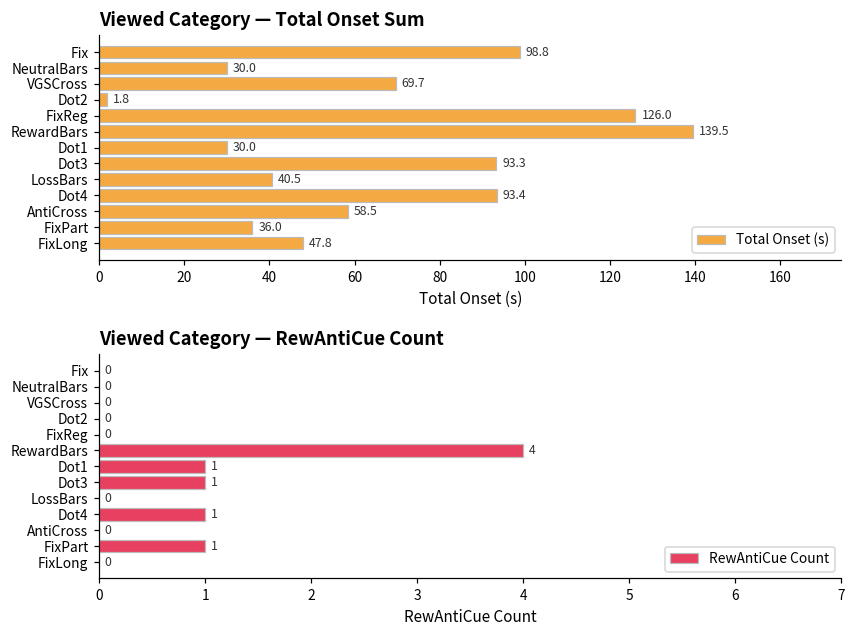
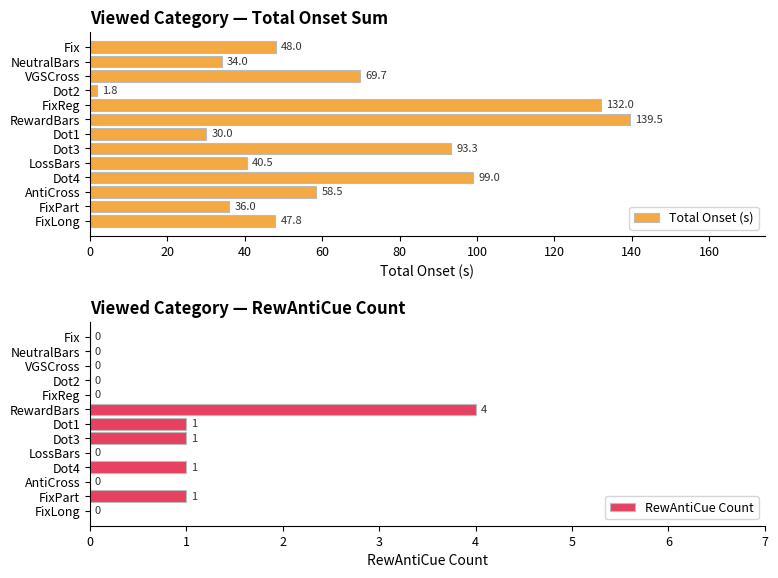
Viewed Category — Total Onset Sum, Fix: 98.8 -> 48.0
Viewed Category — Total Onset Sum, NeutralBars: 30.0 -> 34.0
Viewed Category — Total Onset Sum, FixReg: 126.0 -> 132.0
Viewed Category — Total Onset Sum, Dot4: 93.4 -> 99.0
